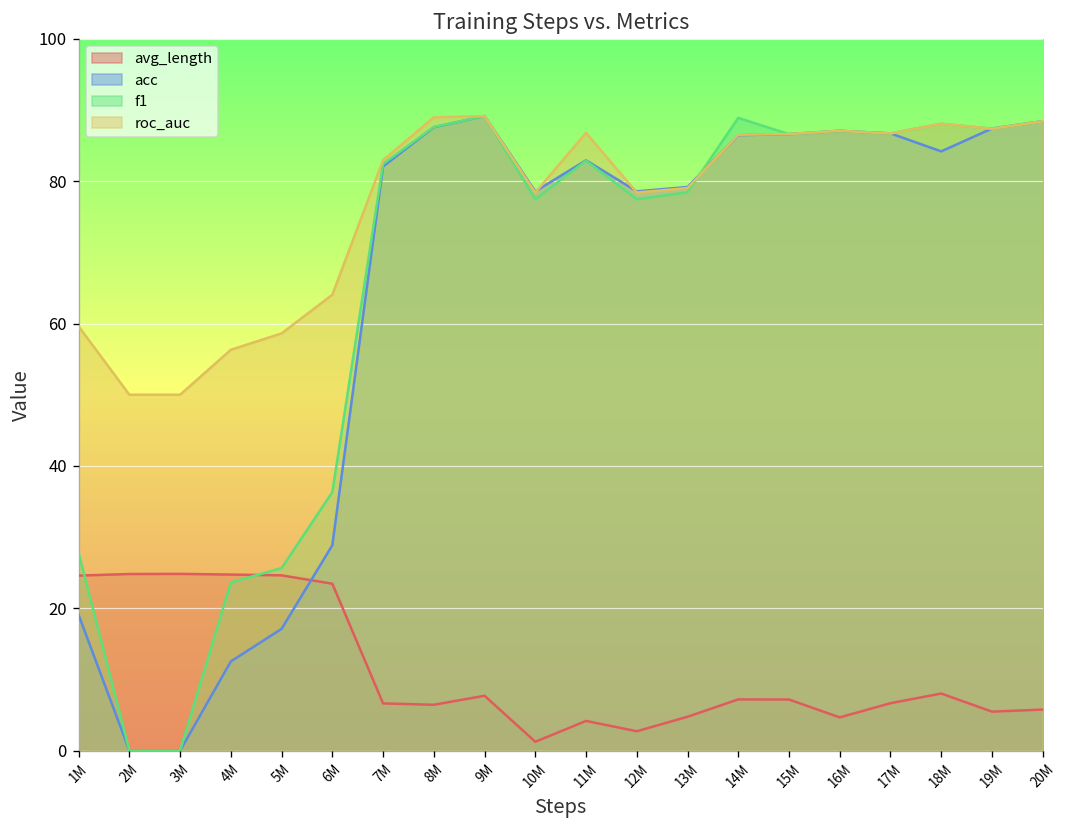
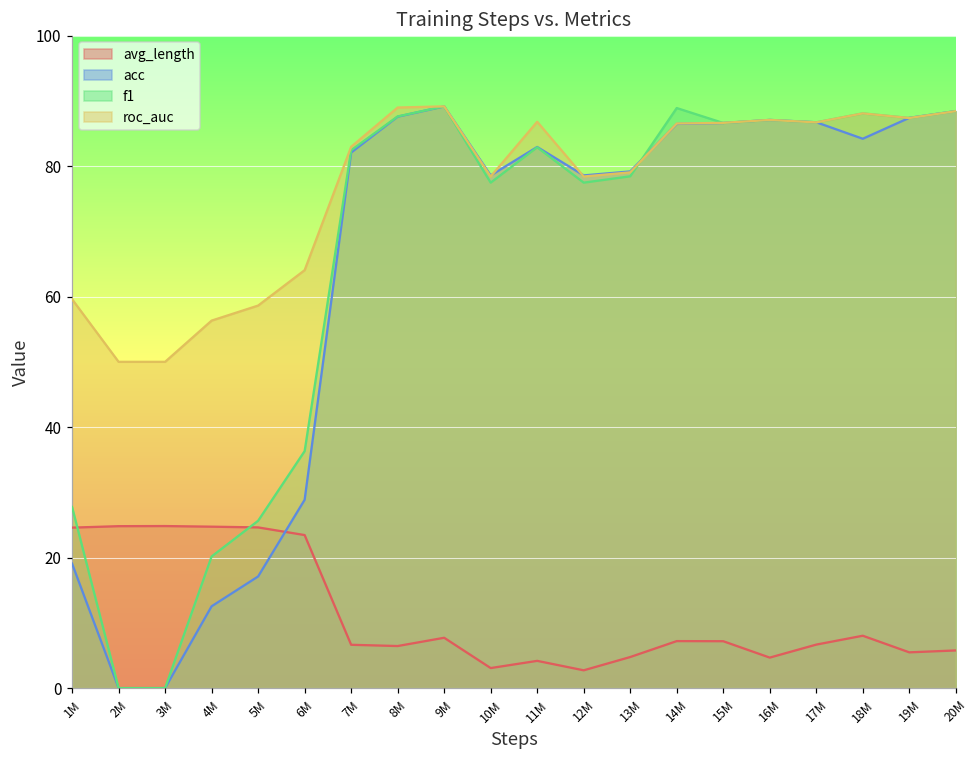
f1, 4M: 24 -> 20
avg_length, 10M: 1 -> 3
